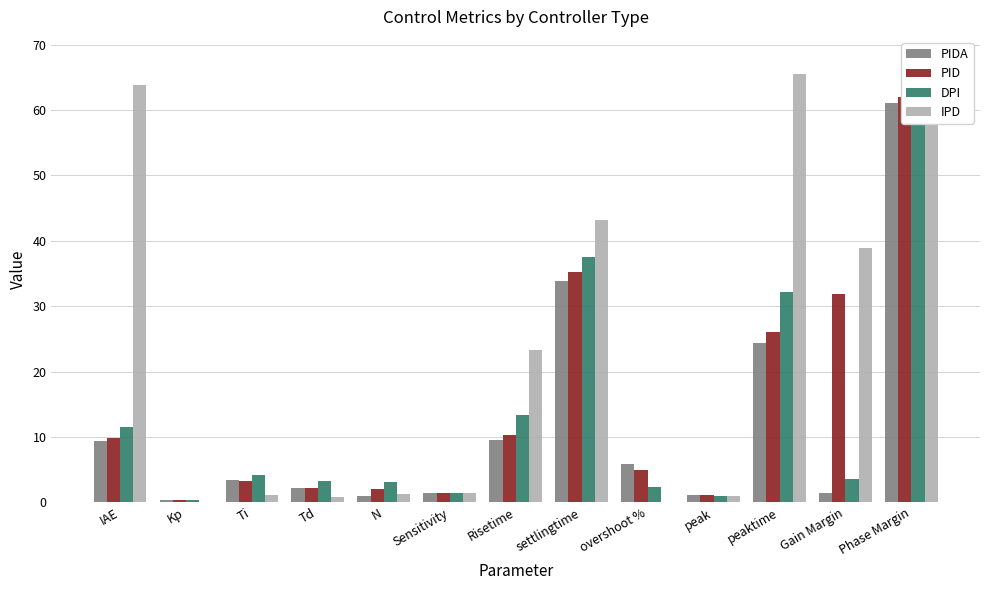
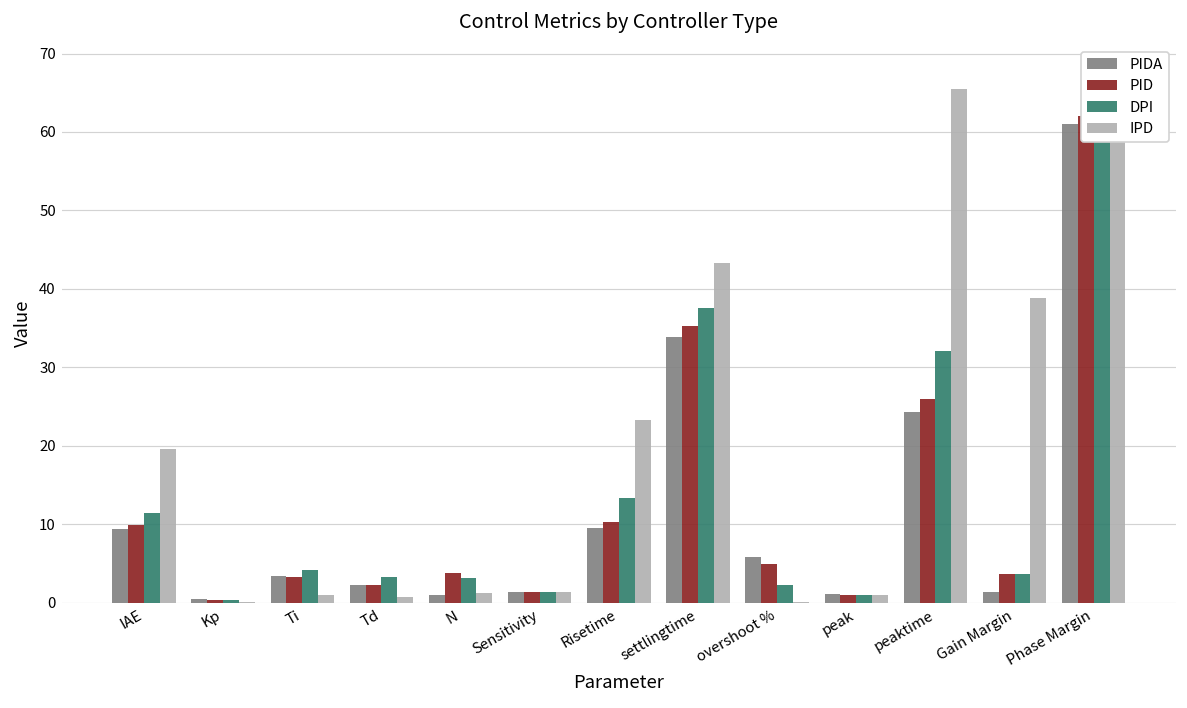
IPD, IAE: 64 -> 20
PID, N: 2 -> 4
PID, Gain Margin: 32 -> 4
